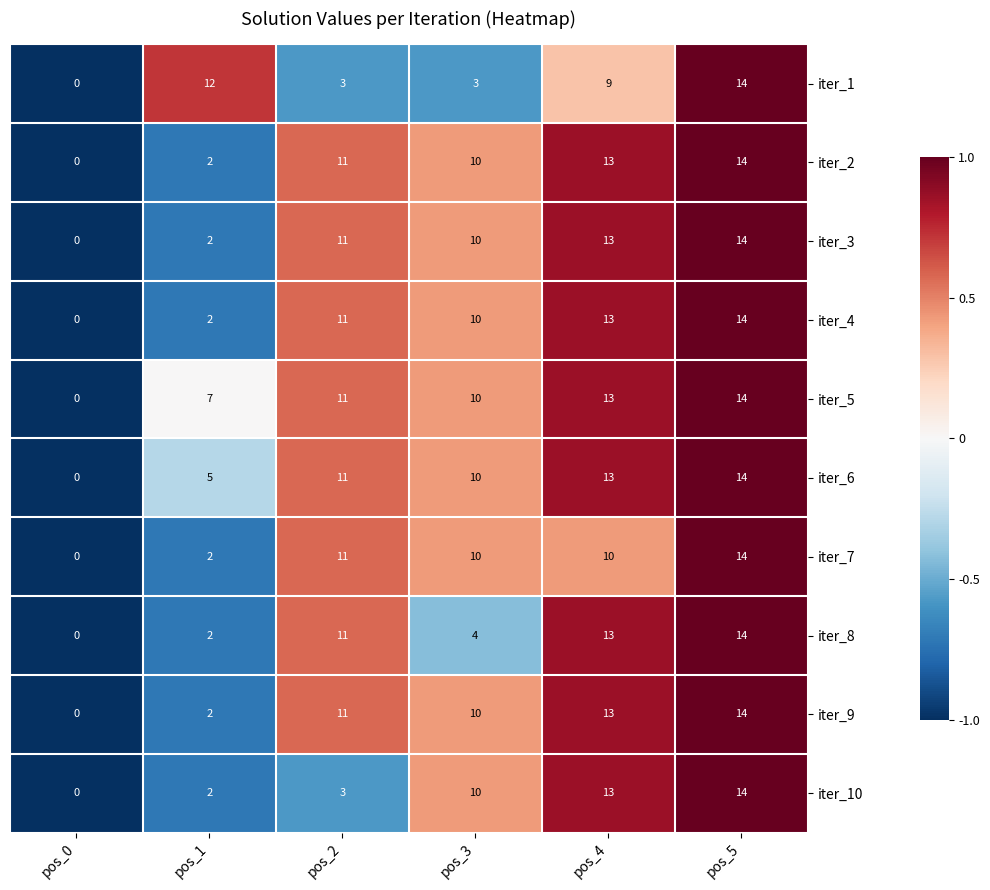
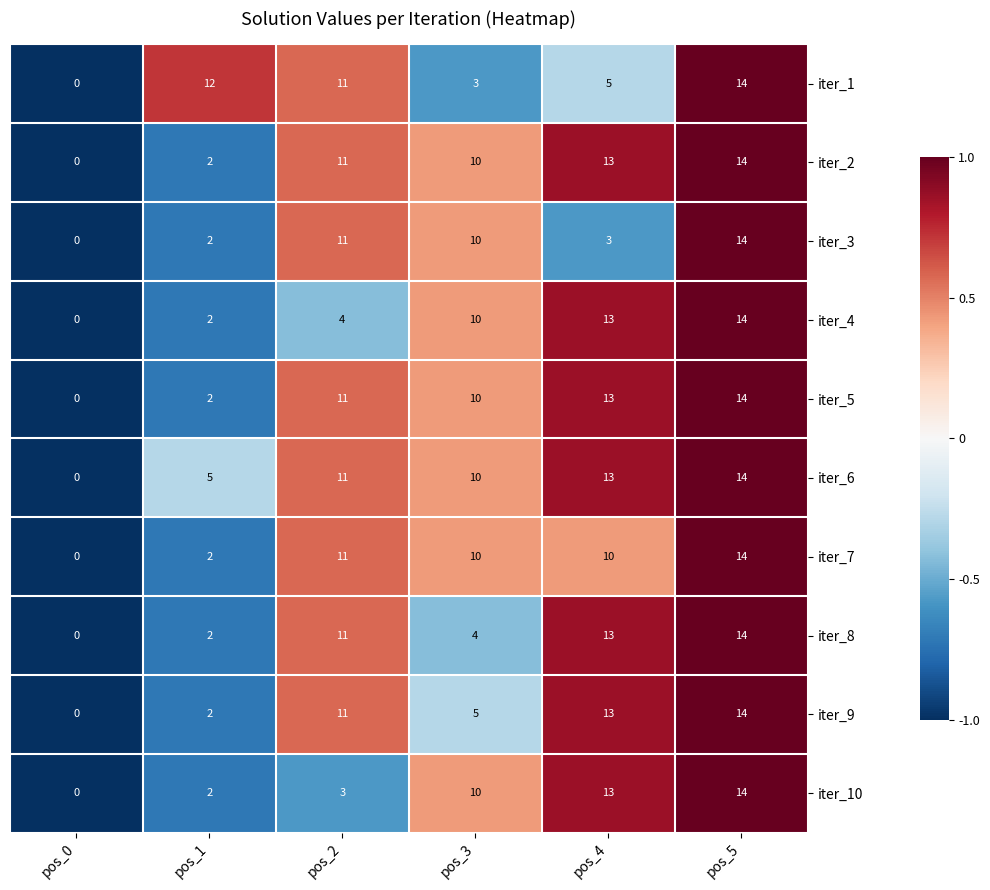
iter_1, pos_2: 3 -> 11
iter_1, pos_4: 9 -> 5
iter_3, pos_4: 13 -> 3
iter_4, pos_2: 11 -> 4
iter_5, pos_1: 7 -> 2
iter_9, pos_3: 10 -> 5
